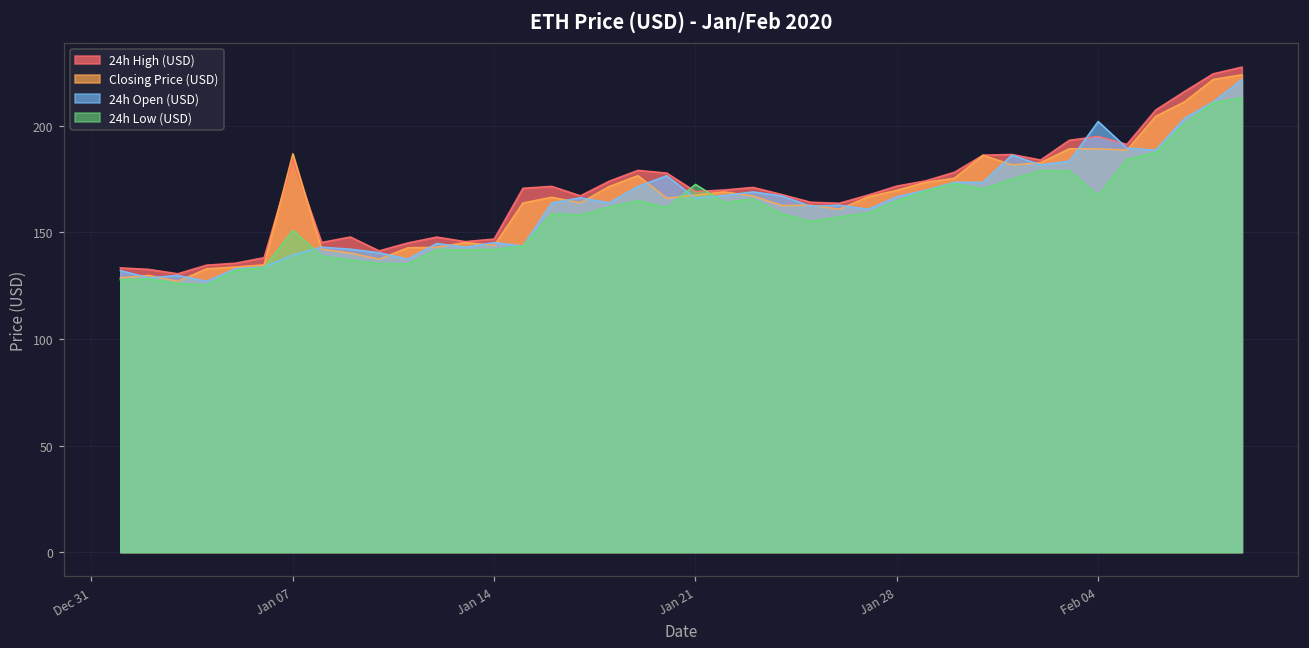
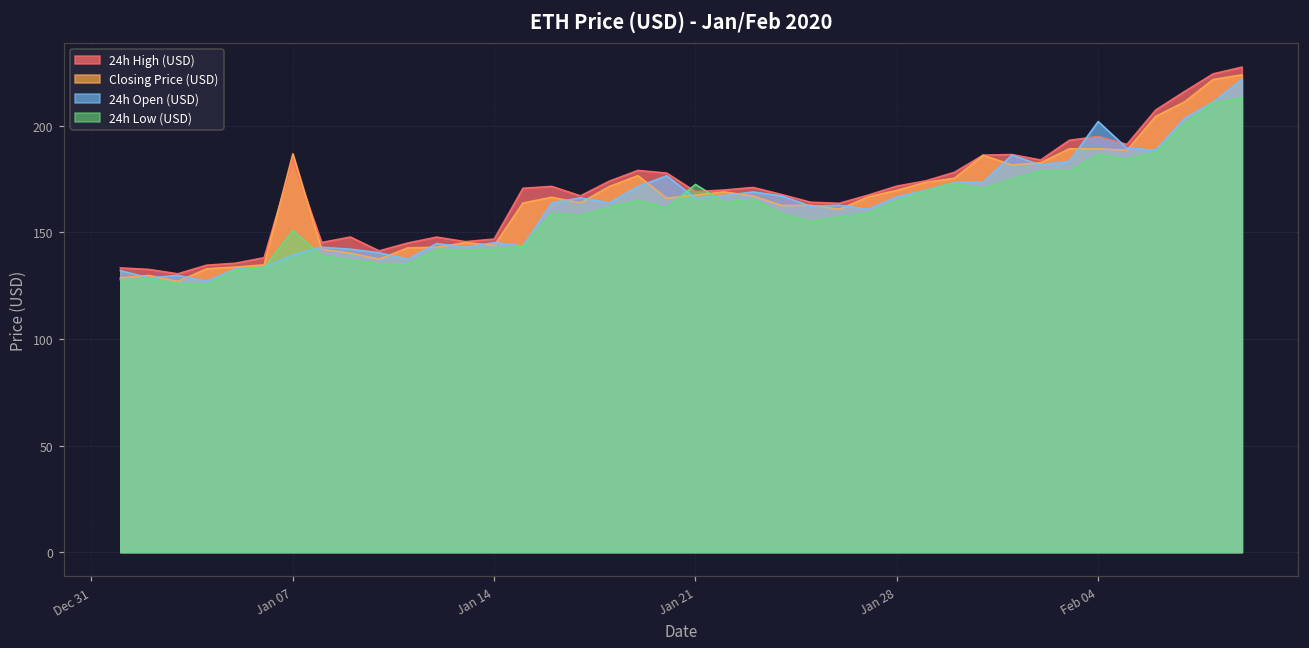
24h Low (USD), Feb 04: 167 -> 187
